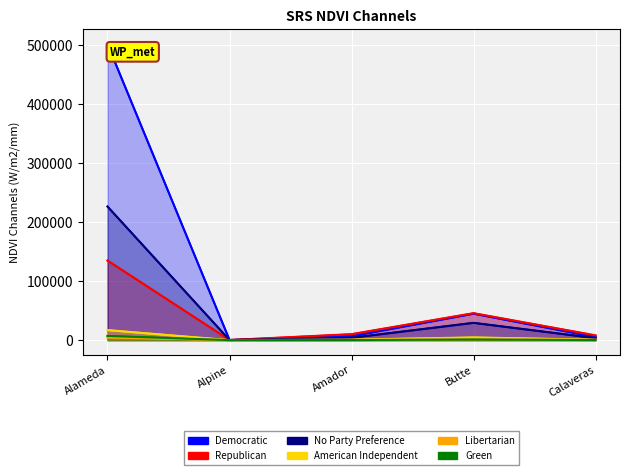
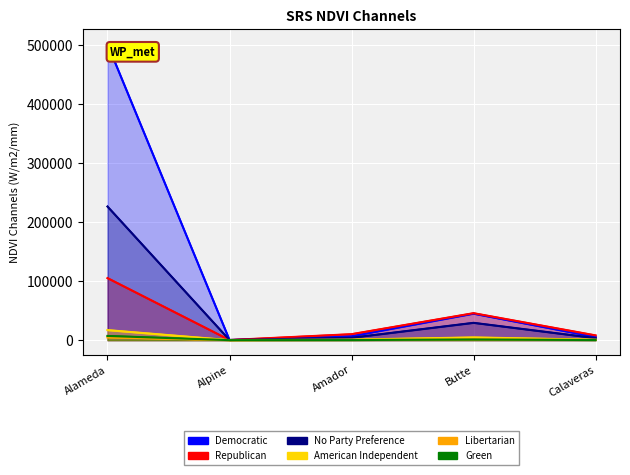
Republican, Alameda: 140000 -> 110000
